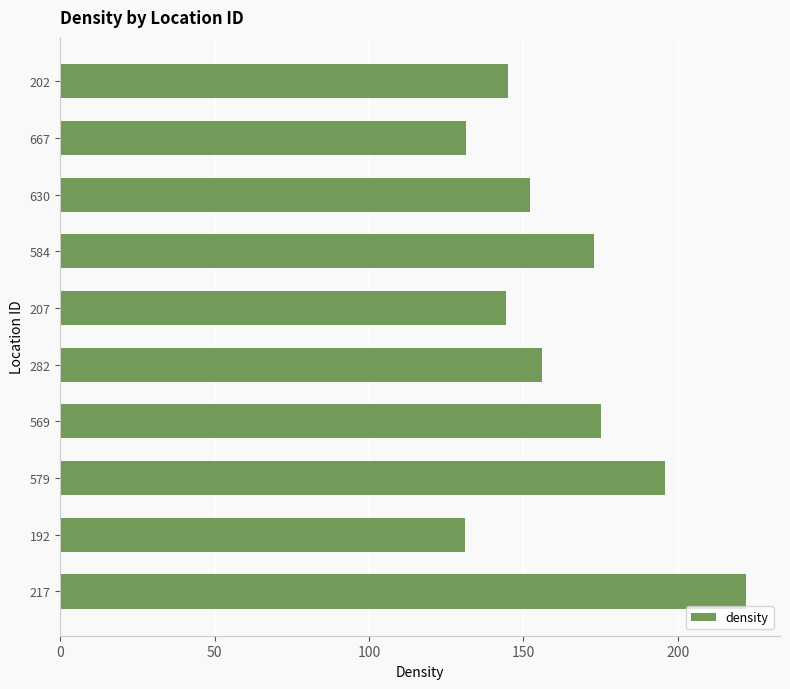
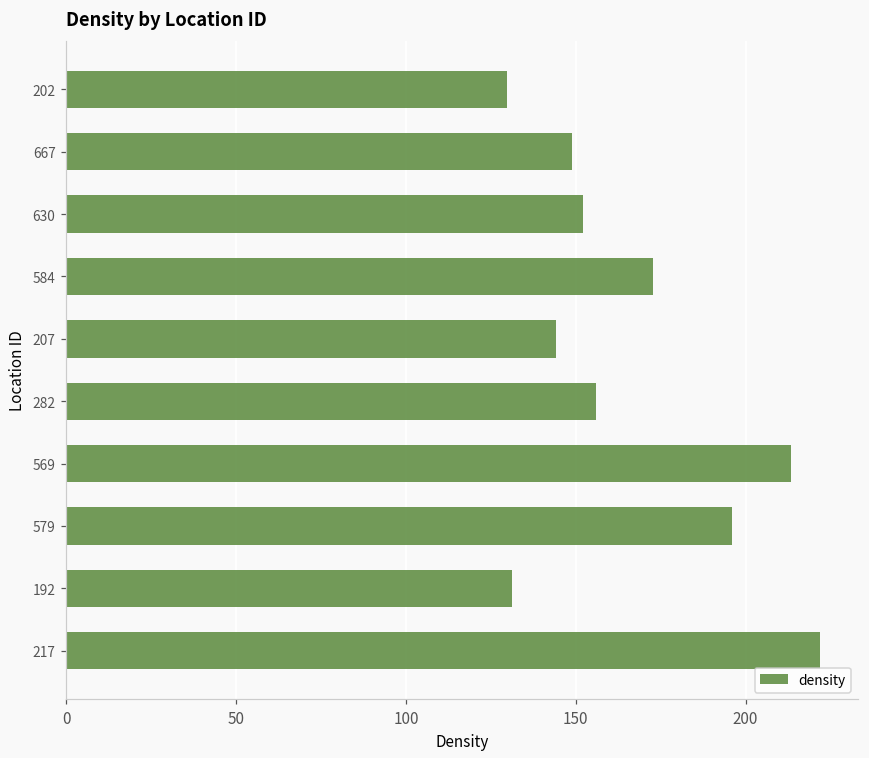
202: 145 -> 130
667: 131 -> 149
569: 175 -> 213
